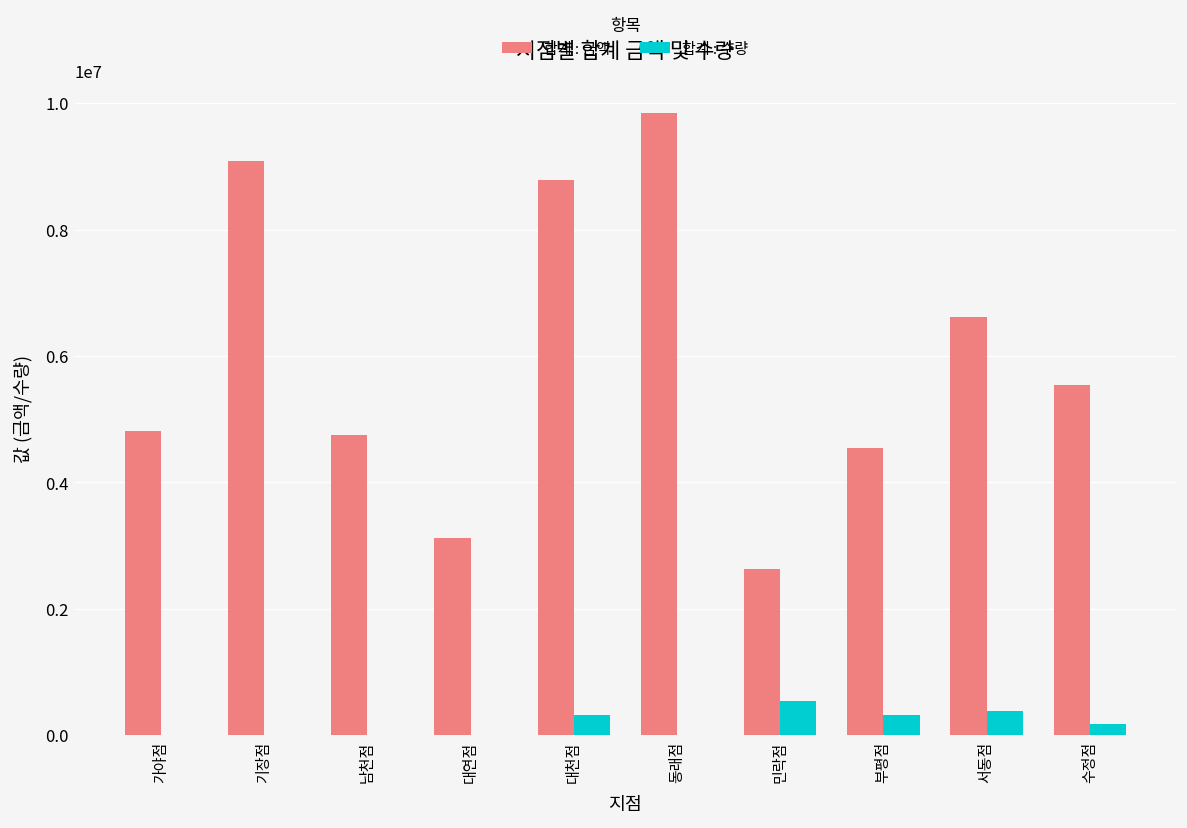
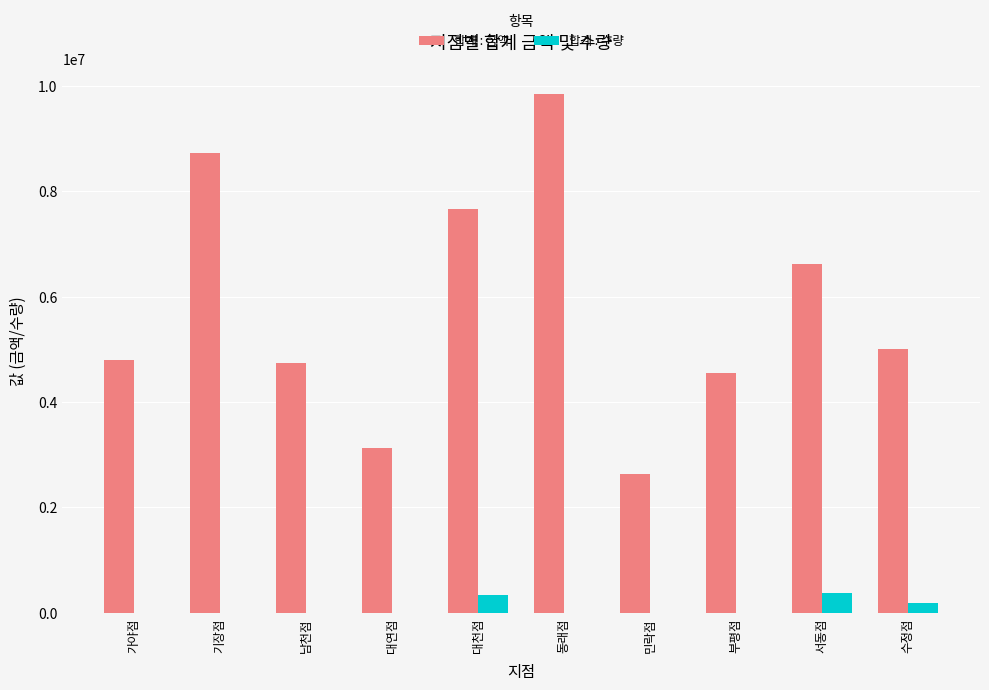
합계 : 금액, 기장점: 9100000 -> 8700000
합계 : 금액, 대천점: 8800000 -> 7700000
합계 : 수량, 민락점: 500000 -> 0
합계 : 수량, 부평점: 300000 -> 0
합계 : 금액, 수정점: 5500000 -> 5000000
